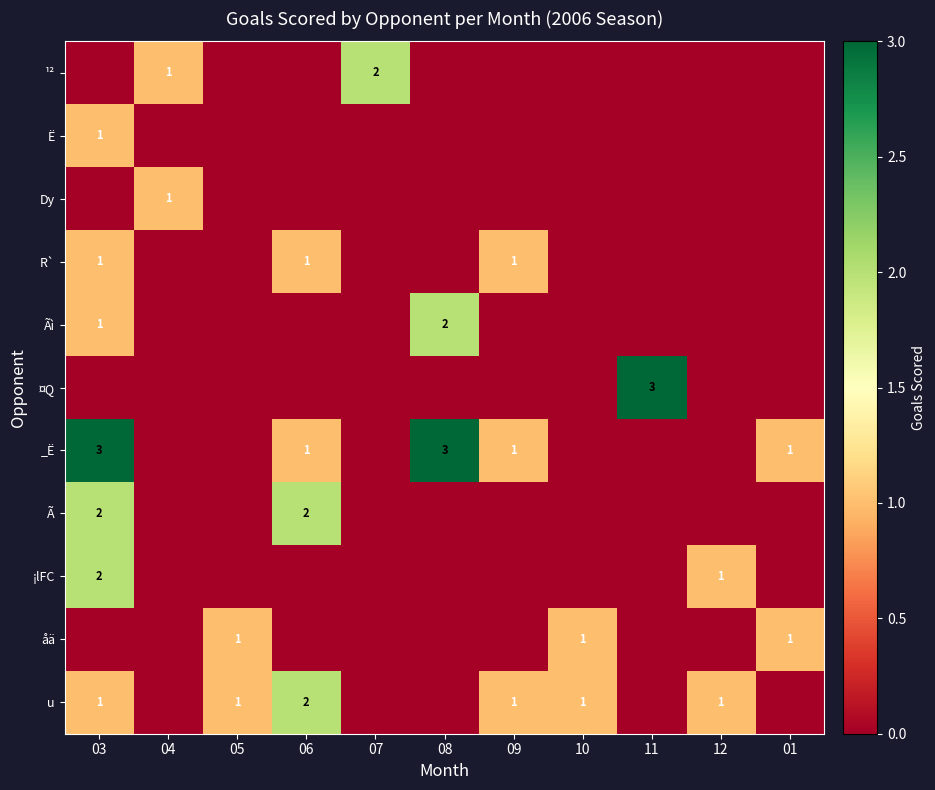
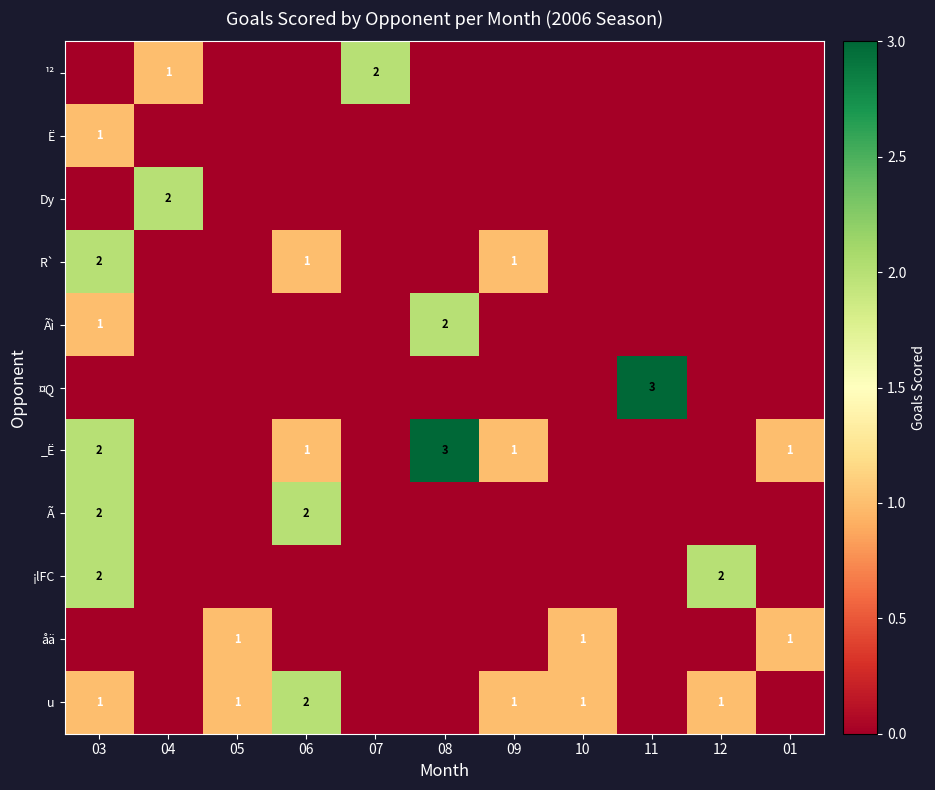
Dy, 04: 1 -> 2
R`, 03: 1 -> 2
_Ë, 03: 3 -> 2
¡lFC, 12: 1 -> 2
